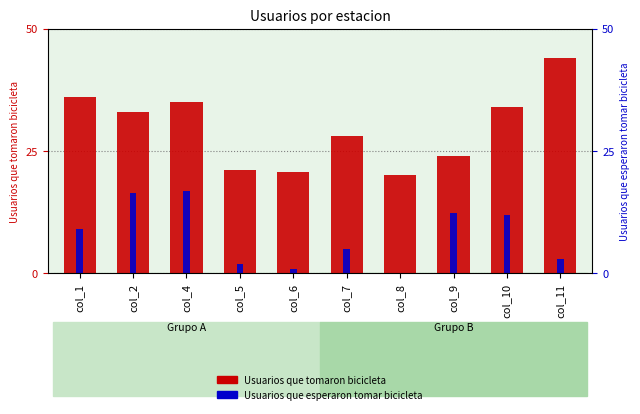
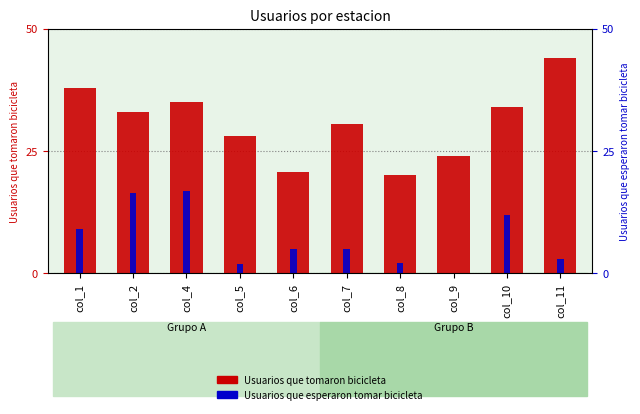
Usuarios que tomaron bicicleta, col_1: 36 -> 38
Usuarios que tomaron bicicleta, col_5: 21 -> 28
Usuarios que esperaron tomar bicicleta, col_6: 1 -> 5
Usuarios que tomaron bicicleta, col_7: 28 -> 31
Usuarios que esperaron tomar bicicleta, col_8: 0 -> 2
Usuarios que esperaron tomar bicicleta, col_9: 12 -> 0
